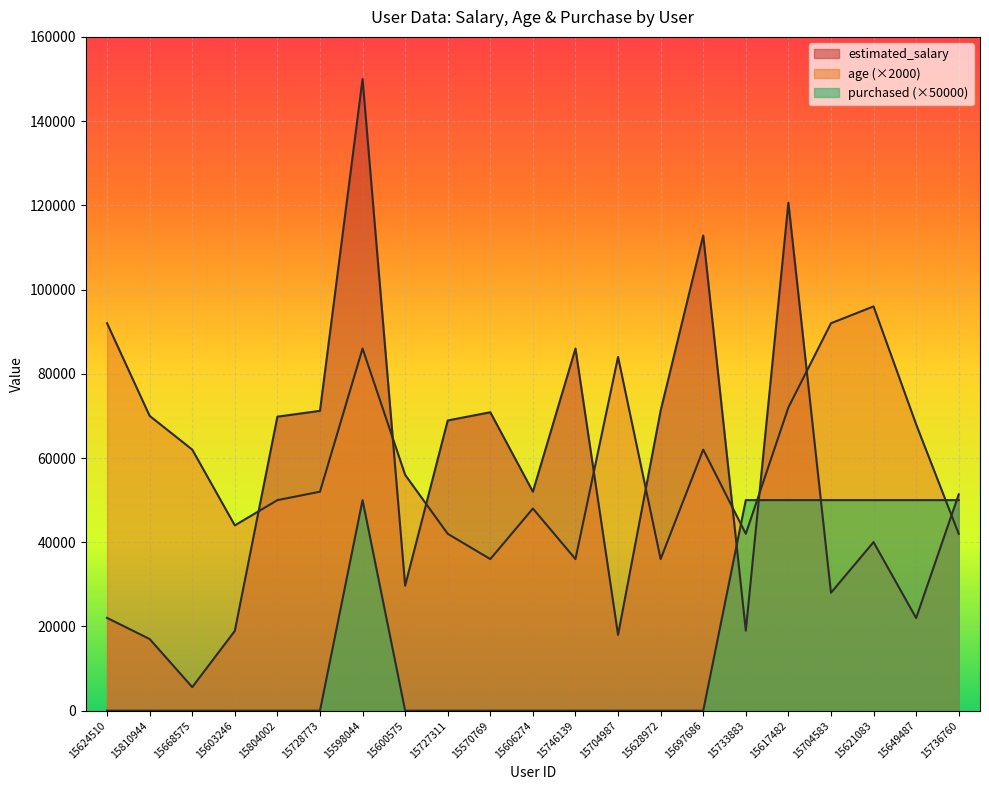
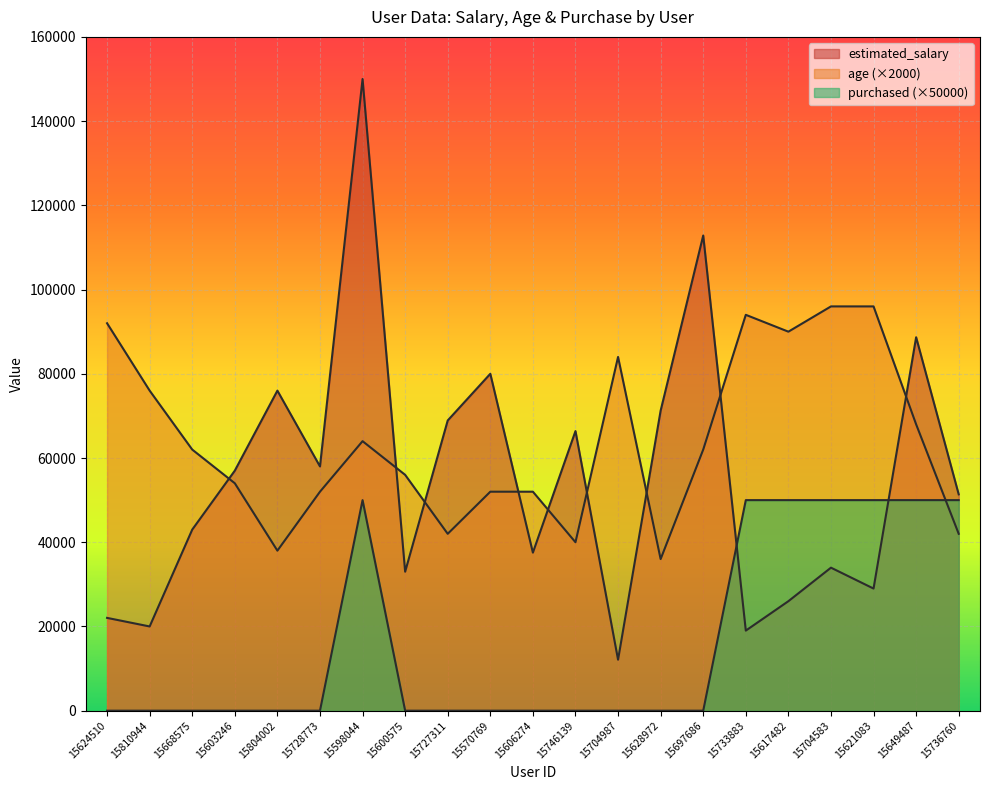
estimated_salary, 15810944: 17000 -> 20000
age (×2000), 15810944: 70000 -> 76000
estimated_salary, 15668575: 6000 -> 43000
estimated_salary, 15603246: 19000 -> 57000
age (×2000), 15603246: 44000 -> 54000
estimated_salary, 15804002: 70000 -> 76000
age (×2000), 15804002: 50000 -> 38000
estimated_salary, 15728773: 71000 -> 58000
age (×2000), 15598044: 86000 -> 64000
estimated_salary, 15600575: 30000 -> 33000
estimated_salary, 15570769: 71000 -> 80000
age (×2000), 15570769: 36000 -> 52000
estimated_salary, 15606274: 52000 -> 38000
age (×2000), 15606274: 48000 -> 52000
estimated_salary, 15746139: 86000 -> 66000
age (×2000), 15746139: 36000 -> 40000
estimated_salary, 15704987: 18000 -> 12000
age (×2000), 15733883: 42000 -> 94000
estimated_salary, 15617482: 121000 -> 26000
age (×2000), 15617482: 72000 -> 90000
estimated_salary, 15704583: 28000 -> 34000
age (×2000), 15704583: 92000 -> 96000
estimated_salary, 15621083: 40000 -> 29000
estimated_salary, 15649487: 22000 -> 89000
